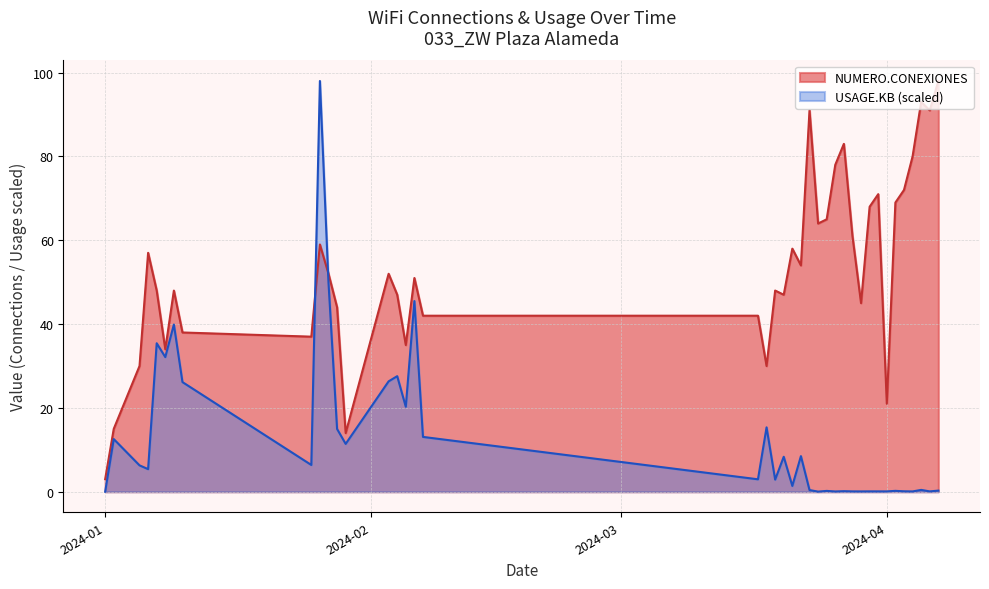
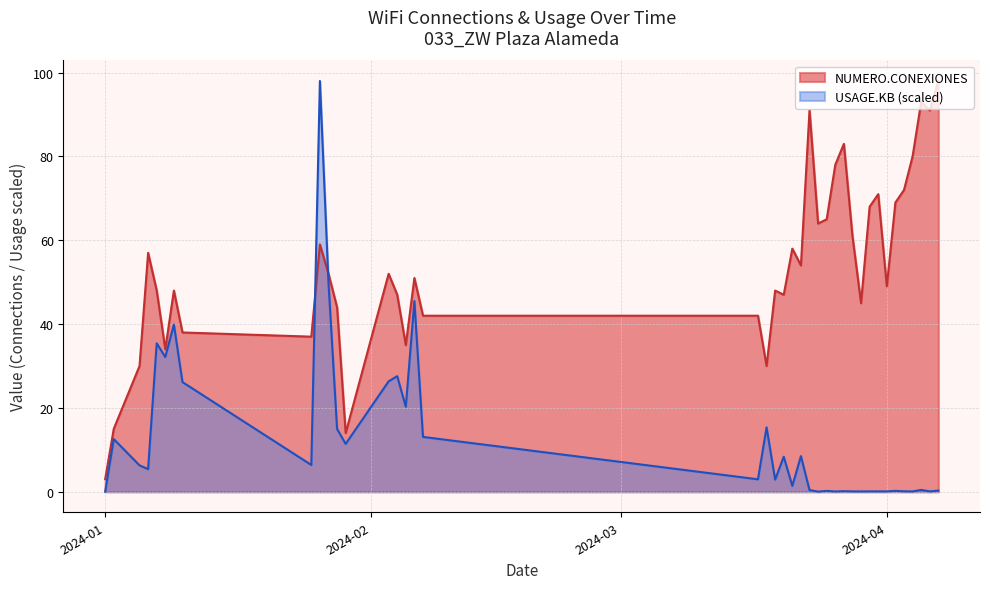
NUMERO.CONEXIONES, 2024-04: 21 -> 49
